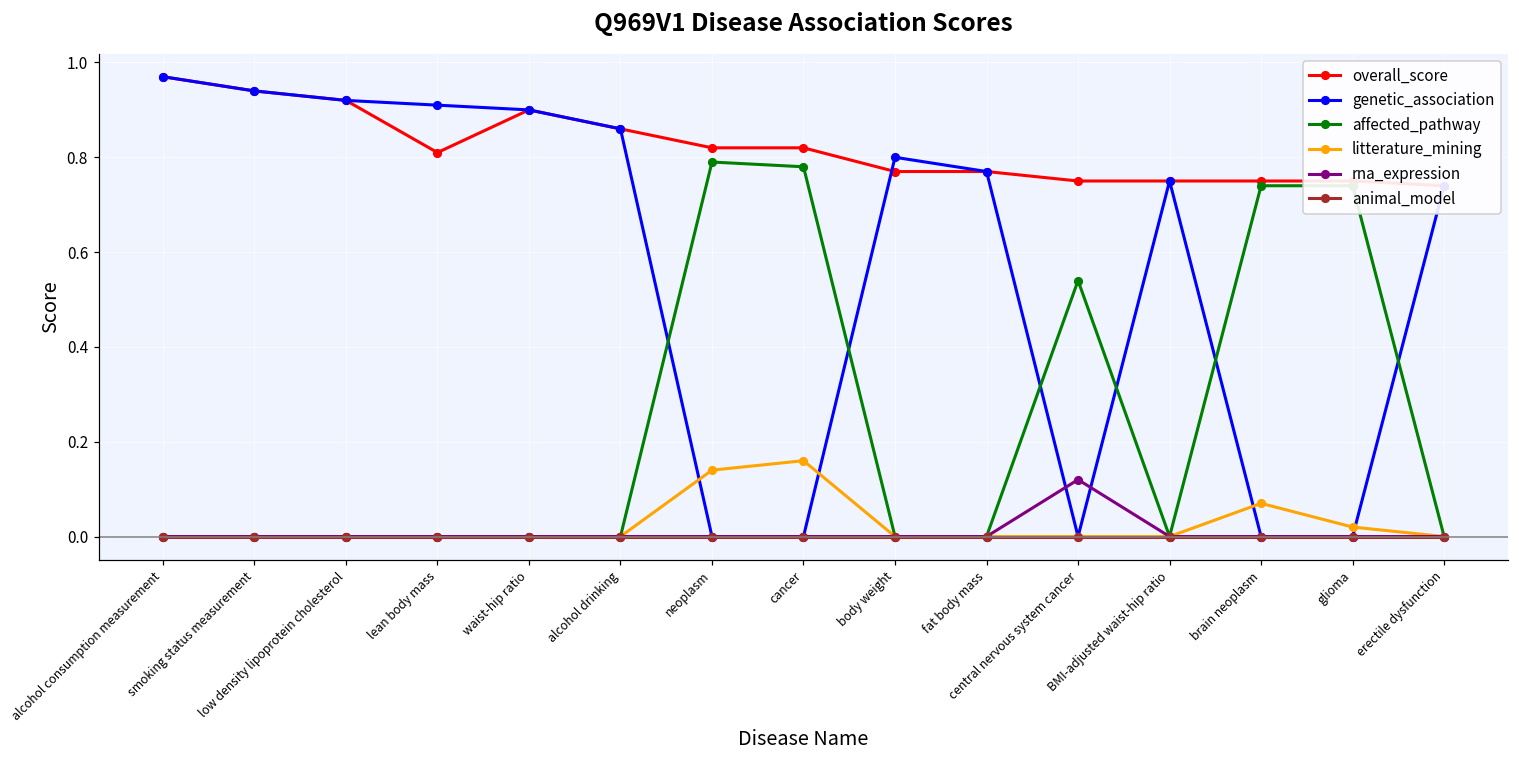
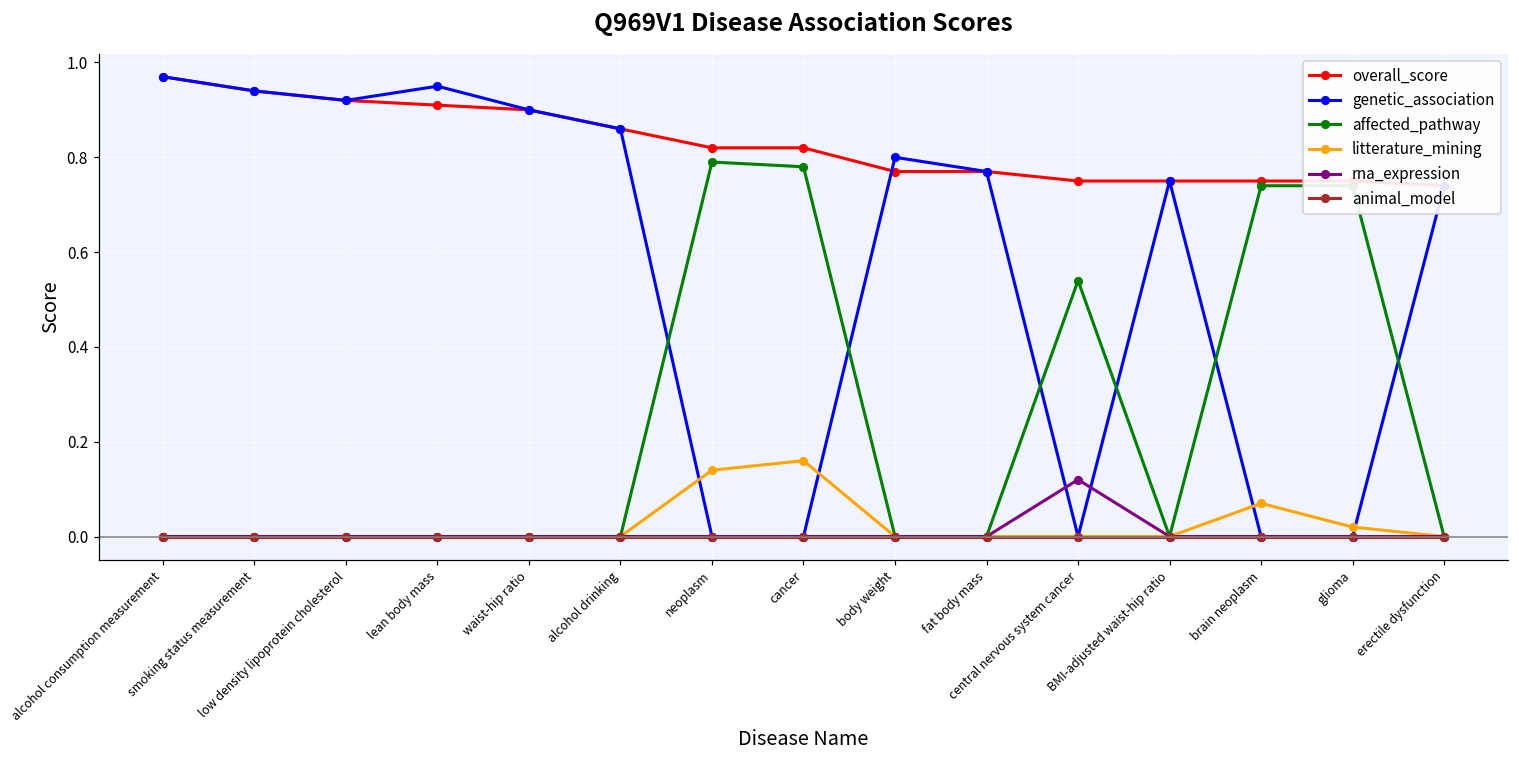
overall_score, lean body mass: 0.81 -> 0.91
genetic_association, lean body mass: 0.91 -> 0.95
